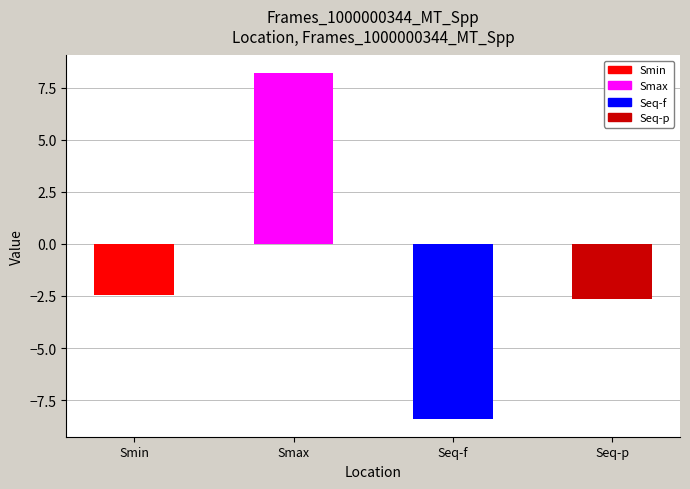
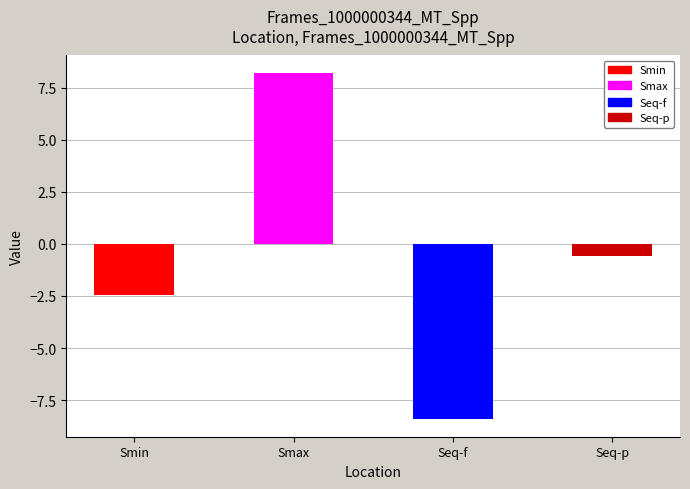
Seq-p: -2.6 -> -0.6
